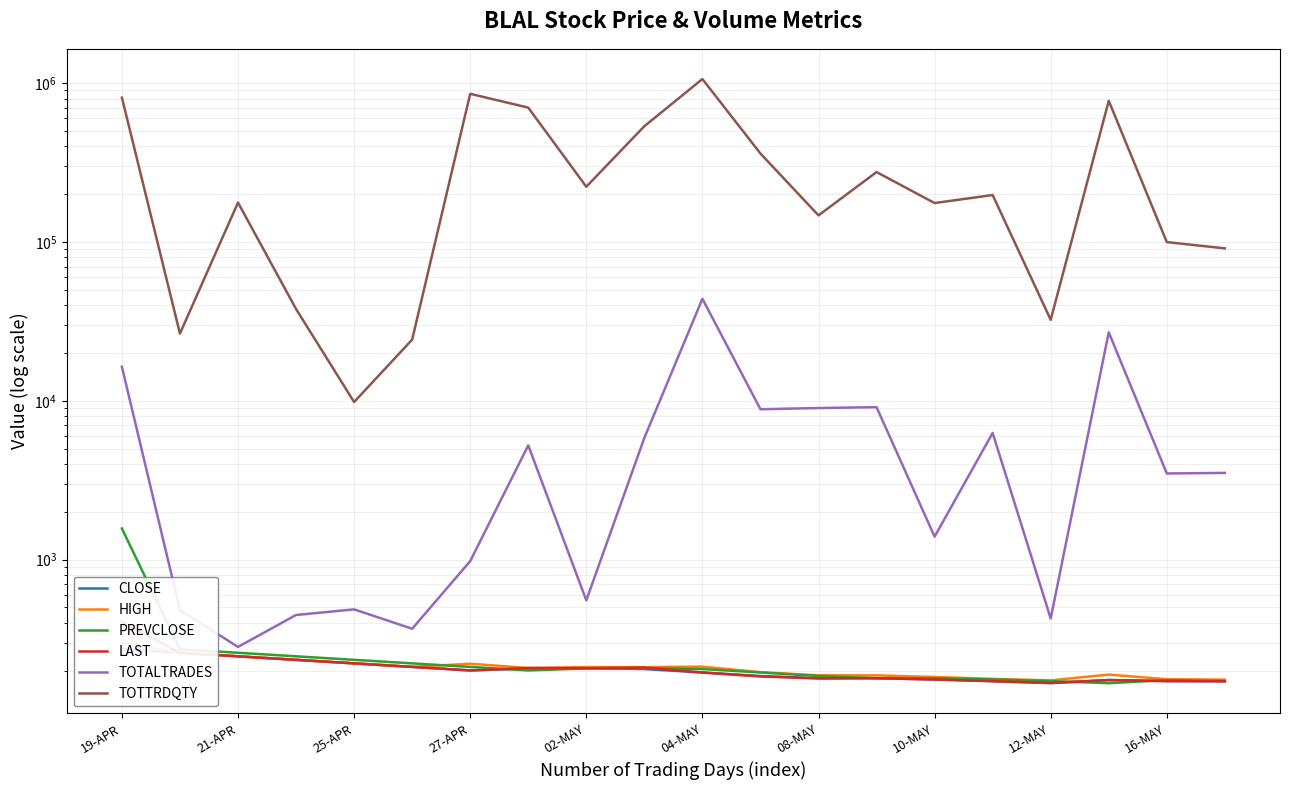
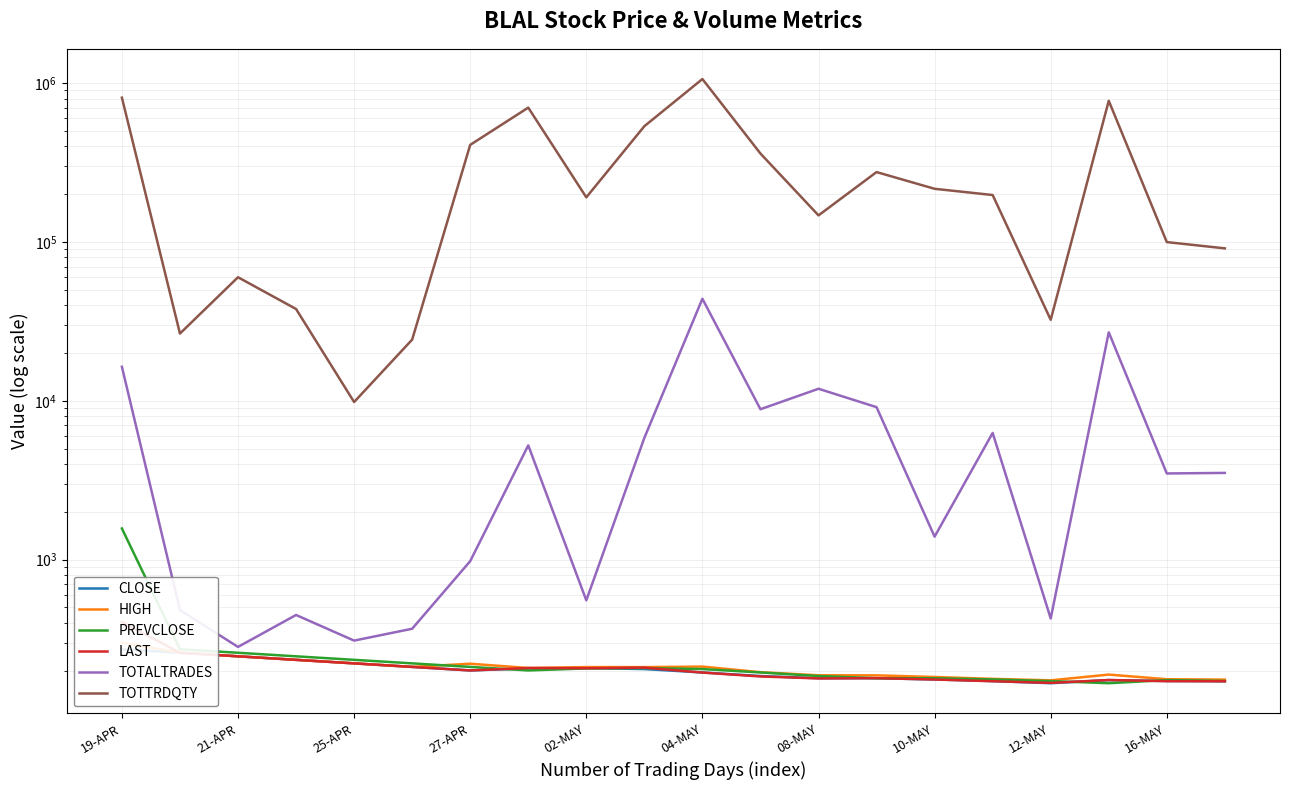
TOTTRDQTY, 21-APR: 180000 -> 60000
TOTALTRADES, 25-APR: 490 -> 310
TOTTRDQTY, 27-APR: 900000 -> 410000
TOTTRDQTY, 02-MAY: 220000 -> 190000
TOTALTRADES, 08-MAY: 9000 -> 12000
TOTTRDQTY, 10-MAY: 180000 -> 220000
